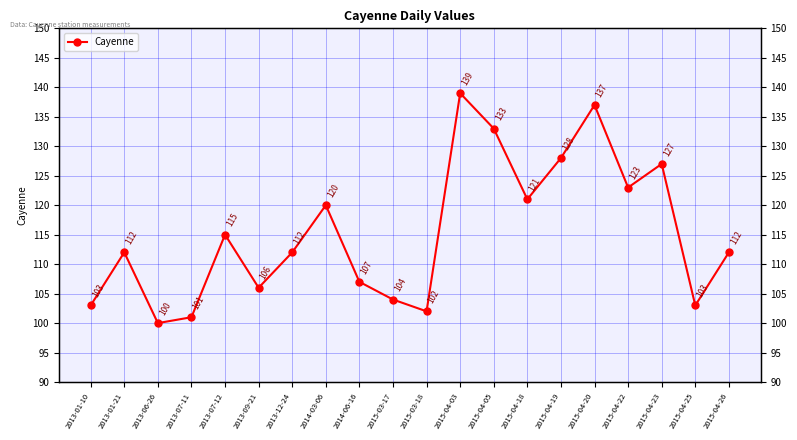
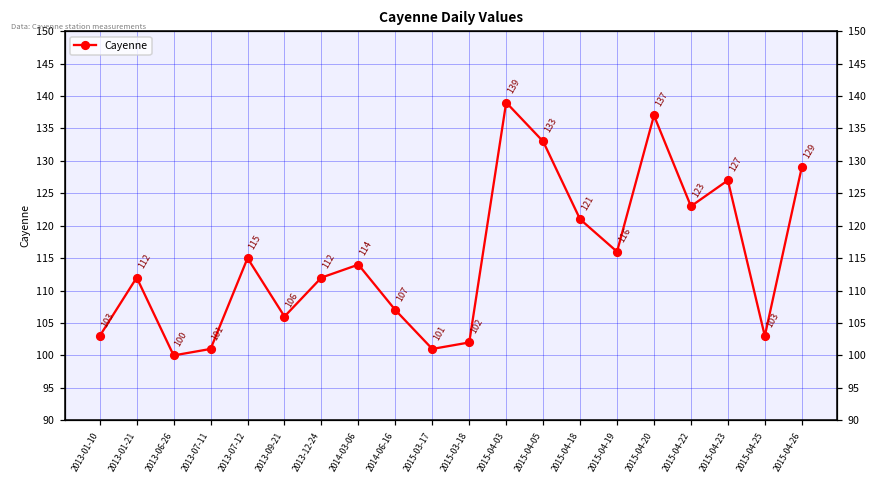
2014-03-06: 120 -> 114
2015-03-17: 104 -> 101
2015-04-19: 128 -> 116
2015-04-26: 112 -> 129
